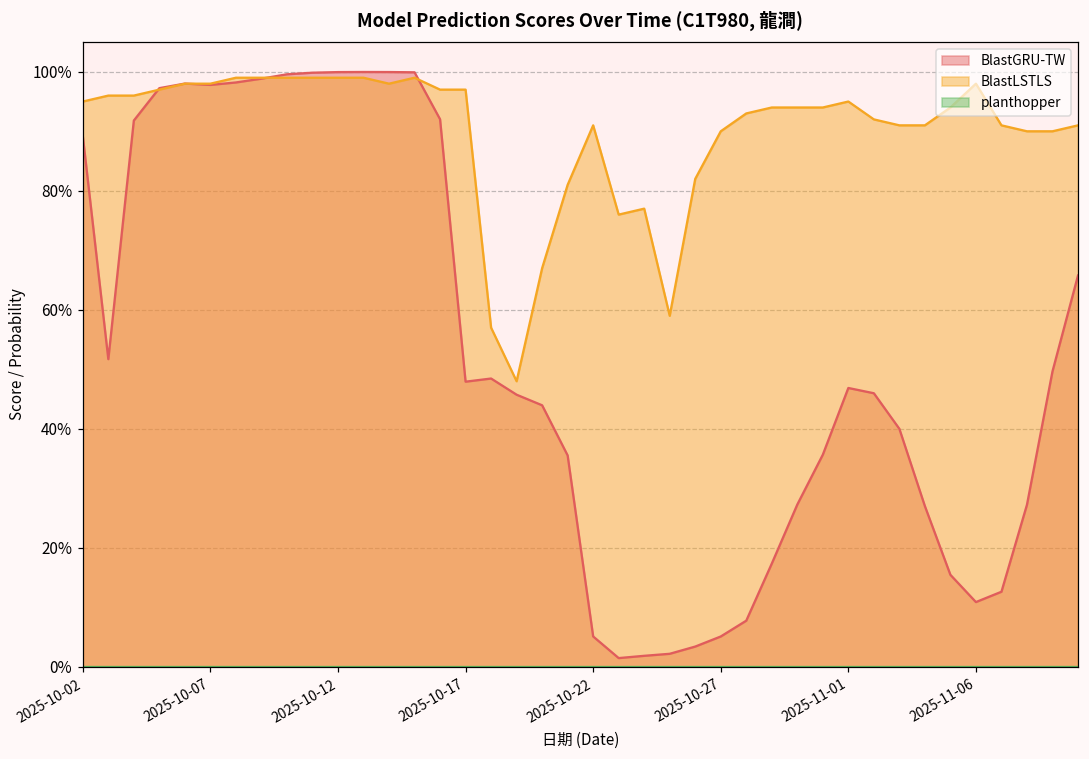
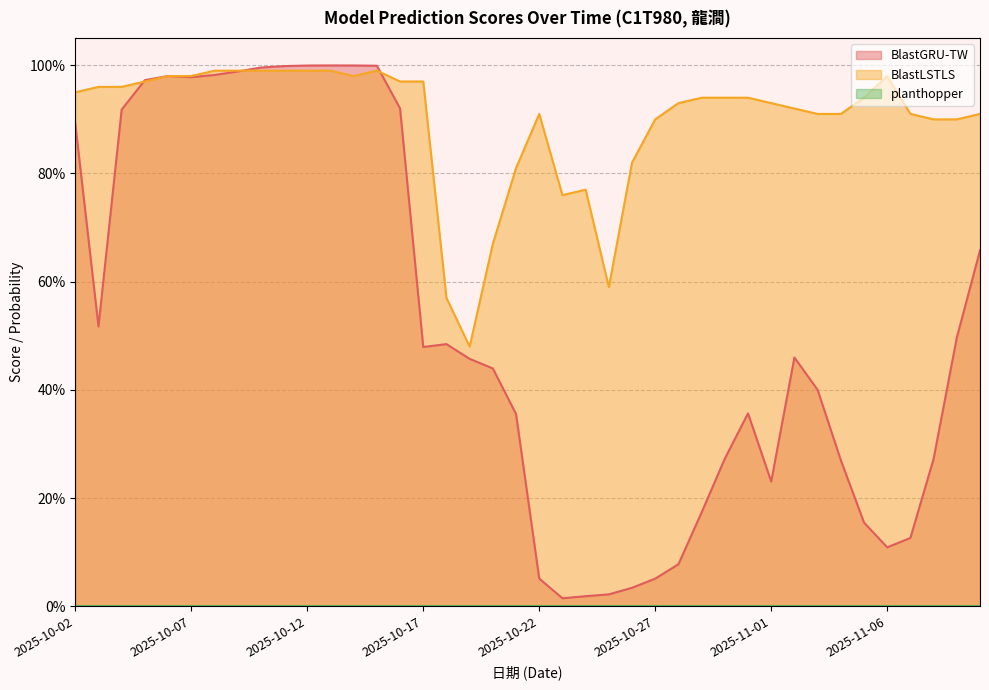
BlastGRU-TW, 2025-11-01: 47% -> 23%
BlastLSTLS, 2025-11-01: 95% -> 93%
